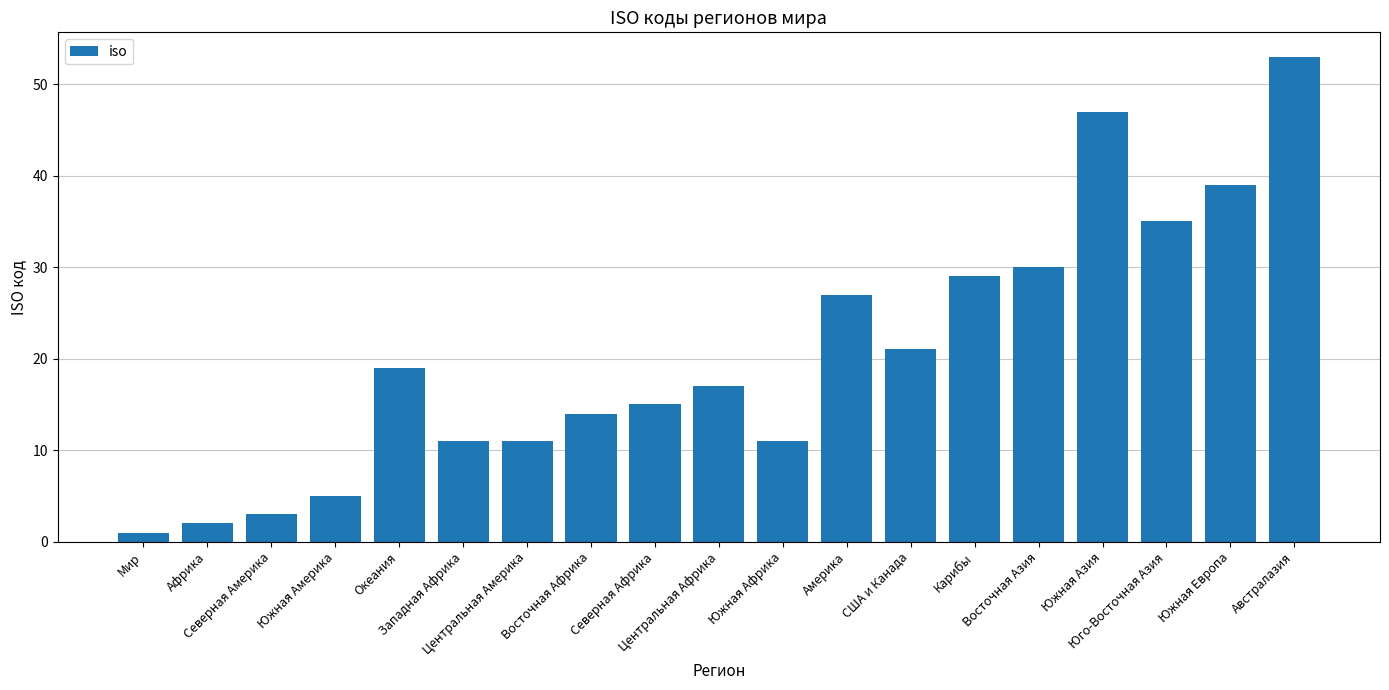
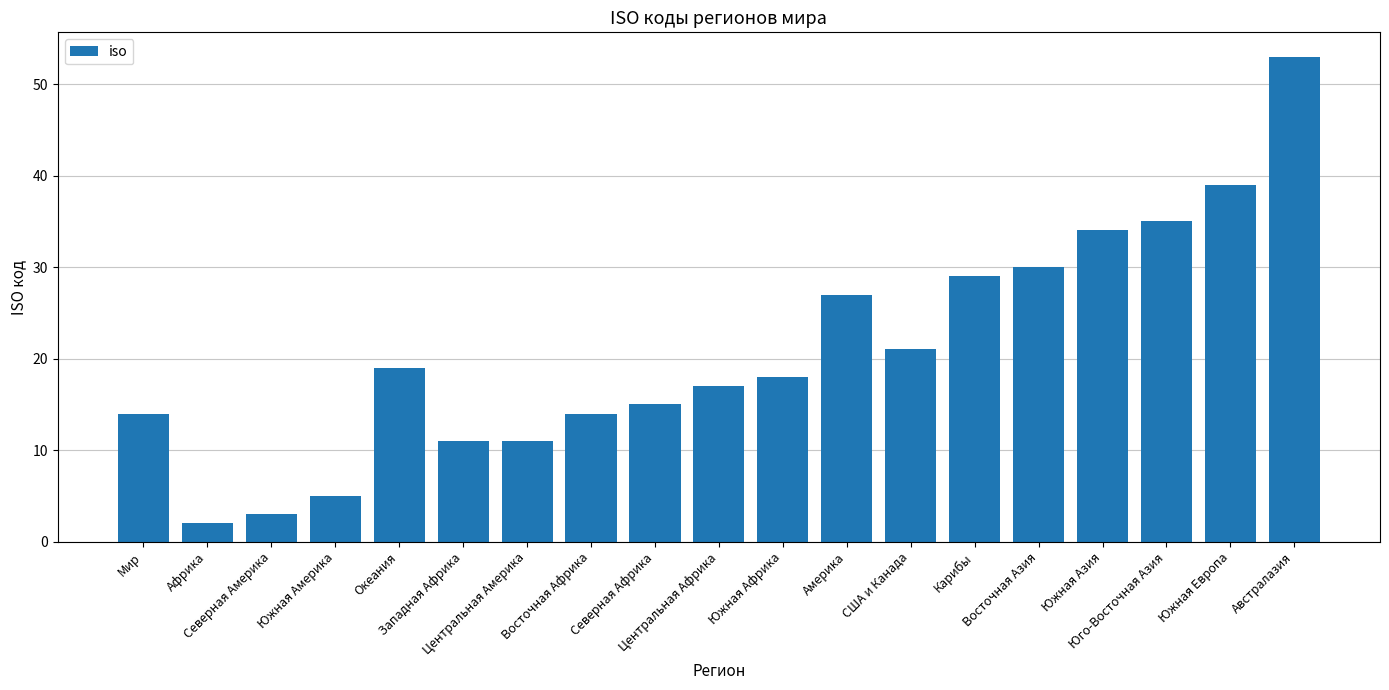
Мир: 1 -> 14
Южная Африка: 11 -> 18
Южная Азия: 47 -> 34
